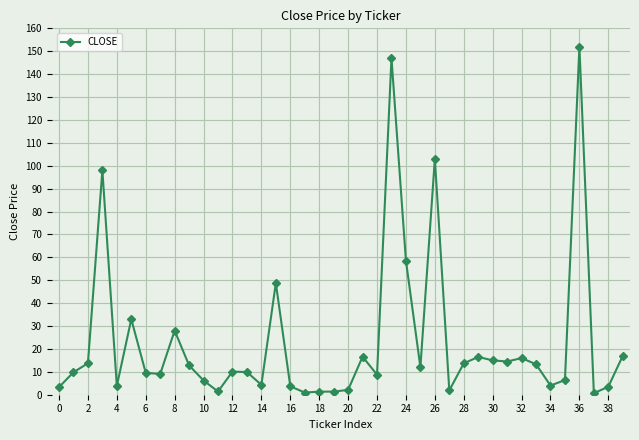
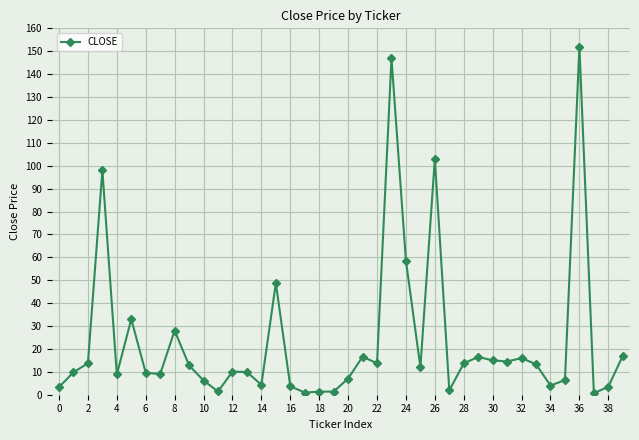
4: 4 -> 9
20: 2 -> 7
22: 9 -> 14
